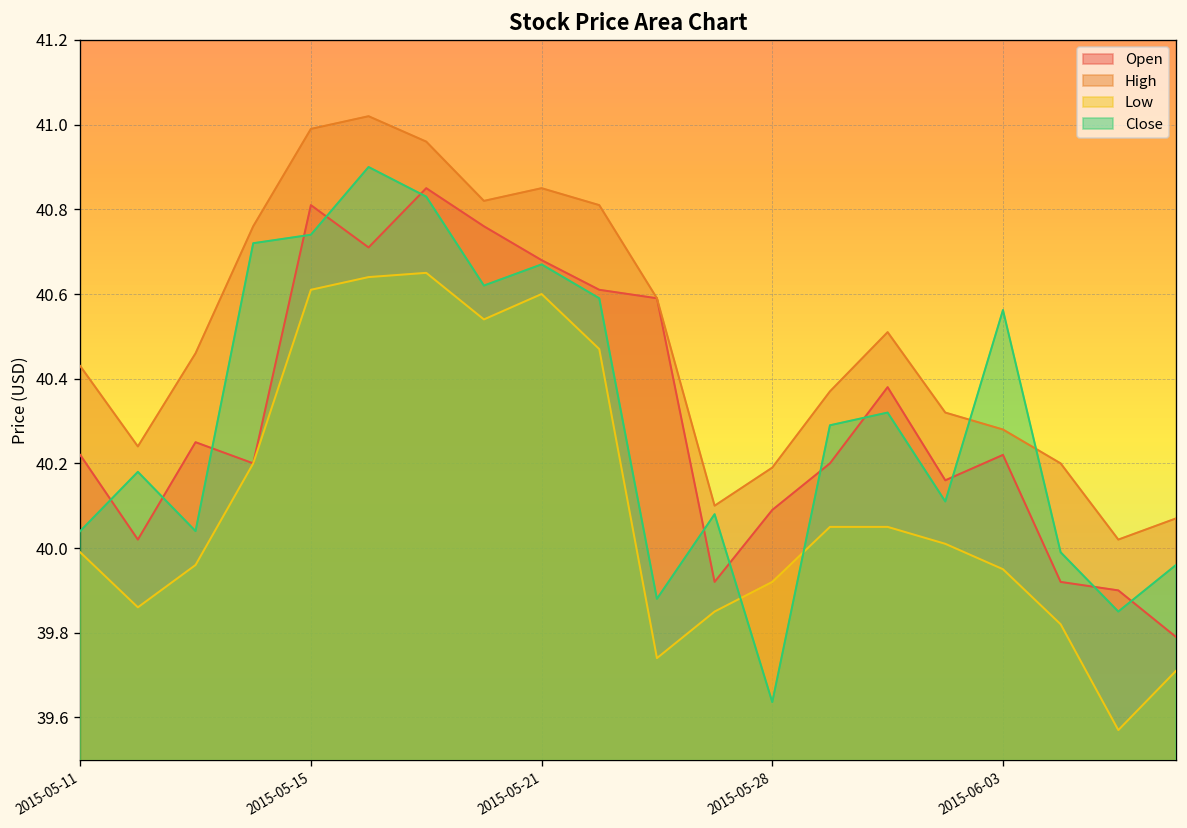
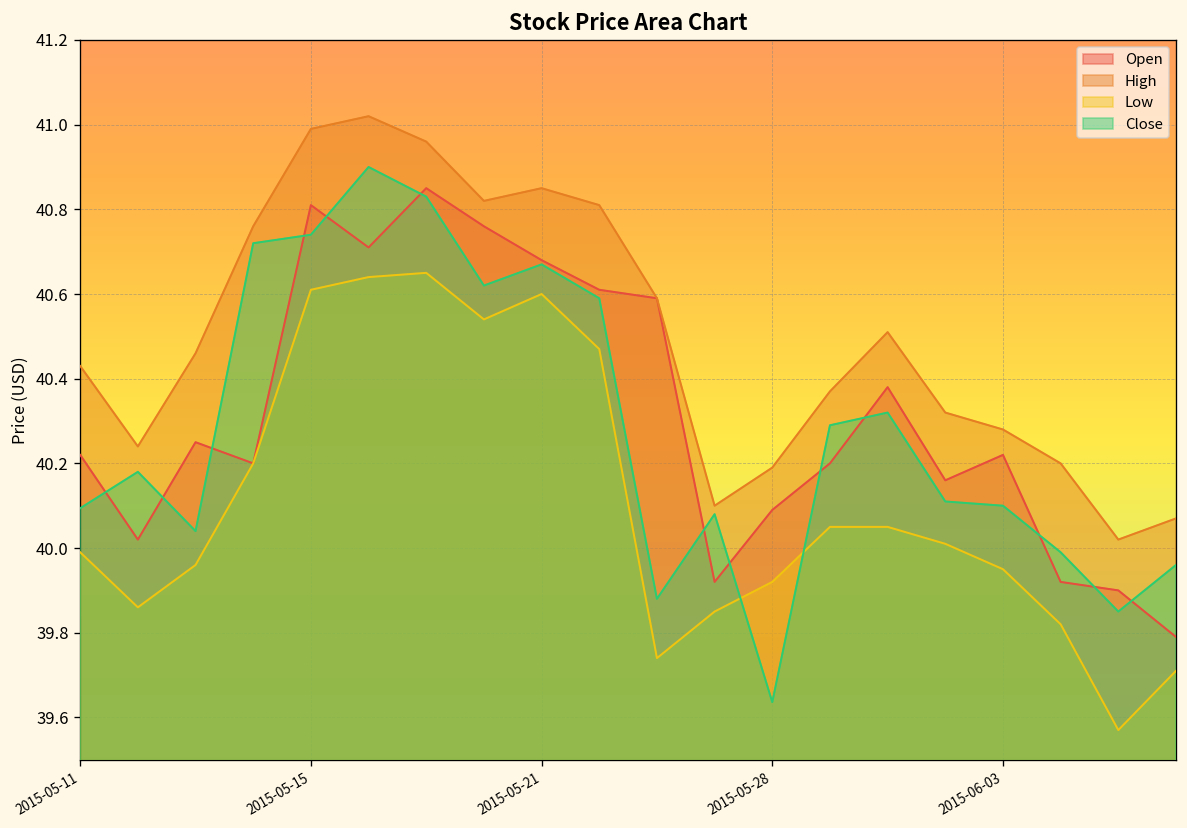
Close, 2015-05-11: 40.04 -> 40.09
Close, 2015-06-03: 40.56 -> 40.10
